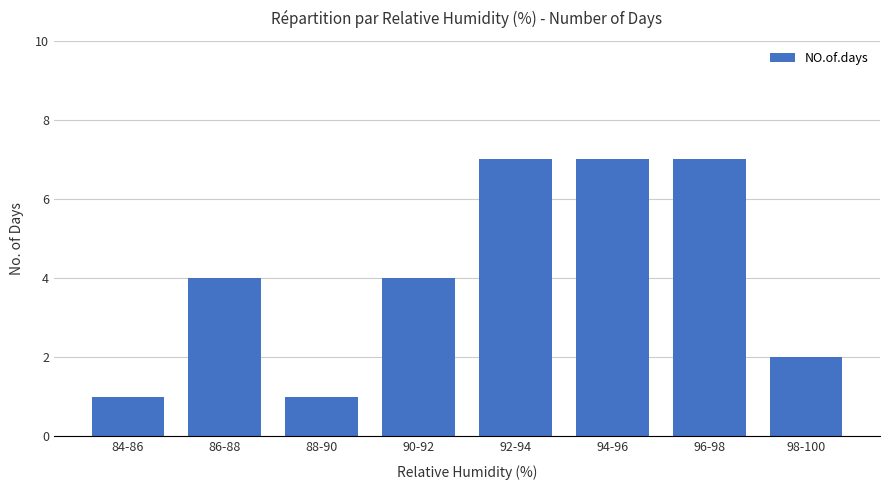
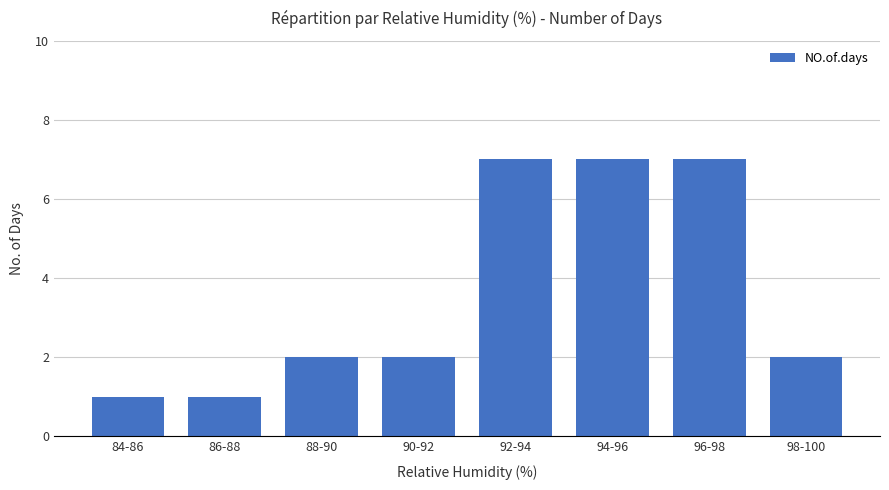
86-88: 4 -> 1
88-90: 1 -> 2
90-92: 4 -> 2
